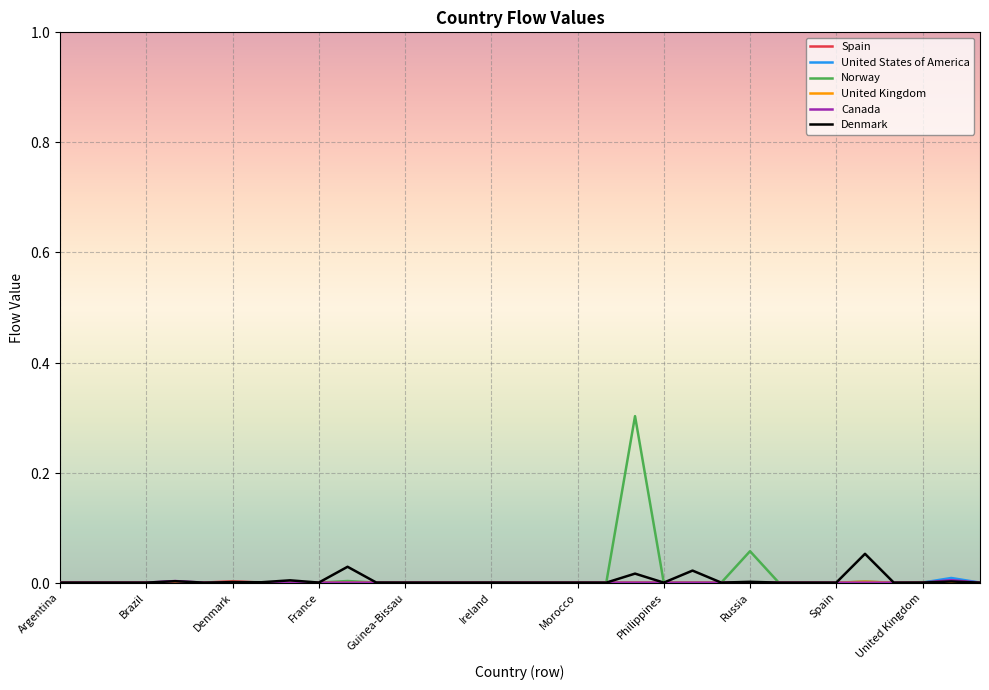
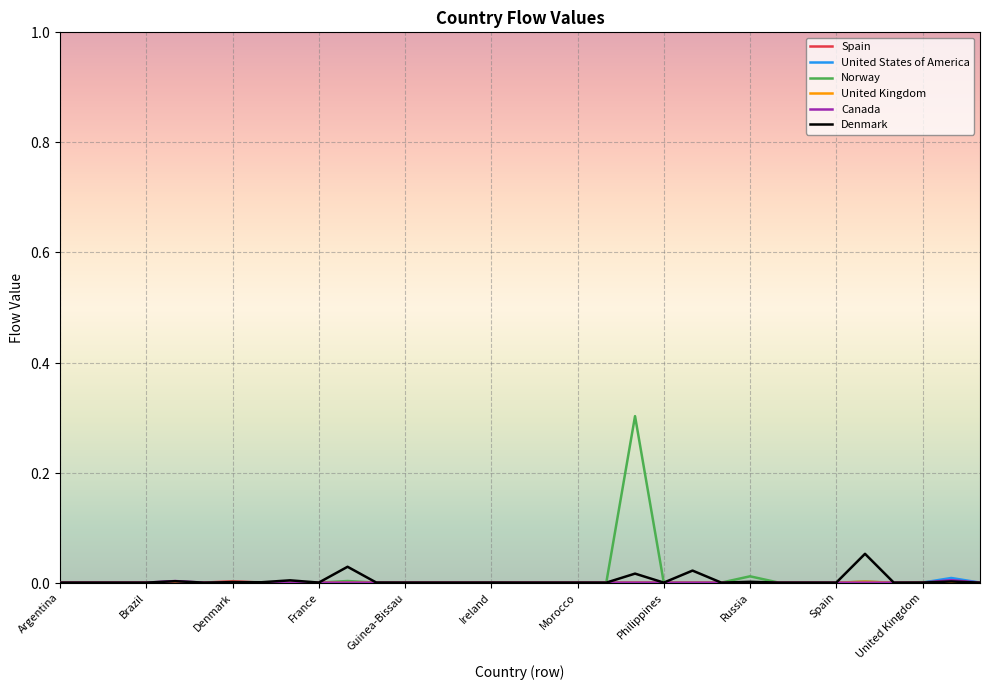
Norway, Russia: 0.06 -> 0.01
